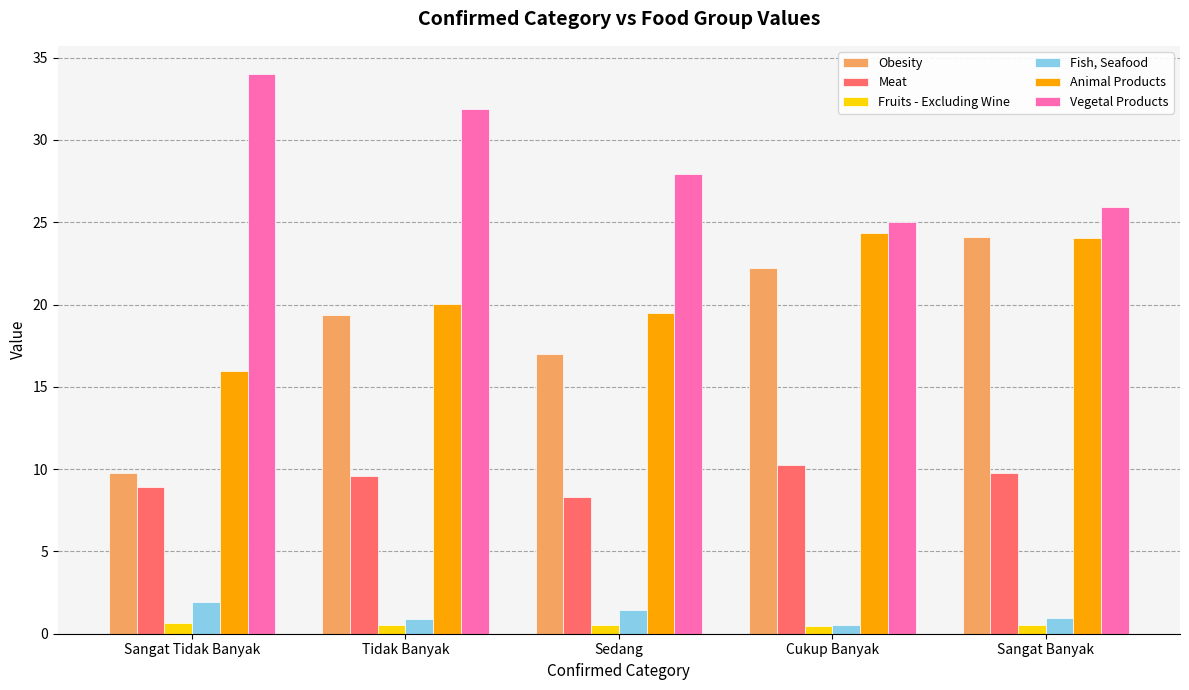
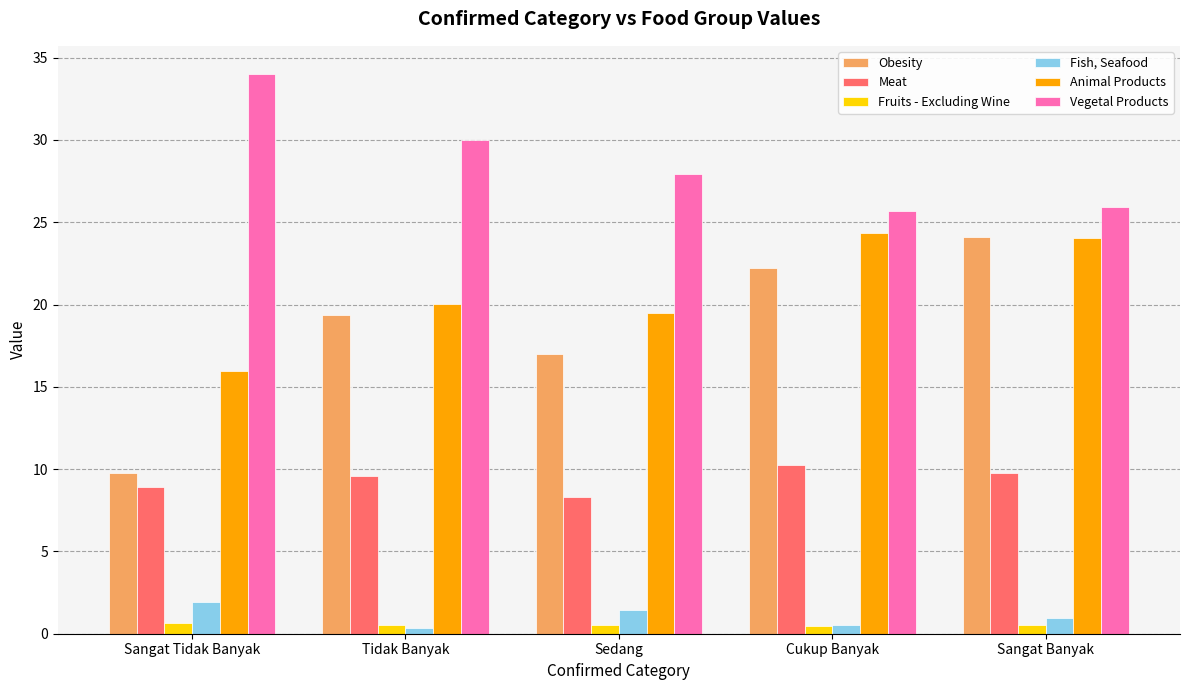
Fish, Seafood, Tidak Banyak: 0.9 -> 0.3
Vegetal Products, Tidak Banyak: 31.9 -> 30.0
Vegetal Products, Cukup Banyak: 25.0 -> 25.7
